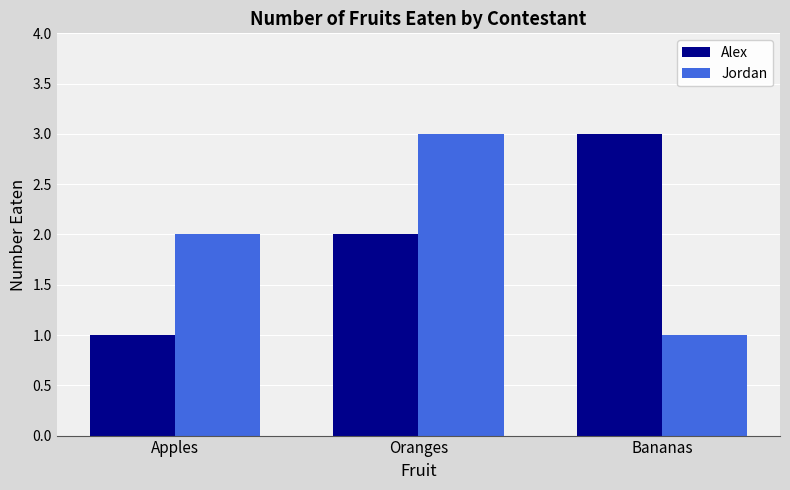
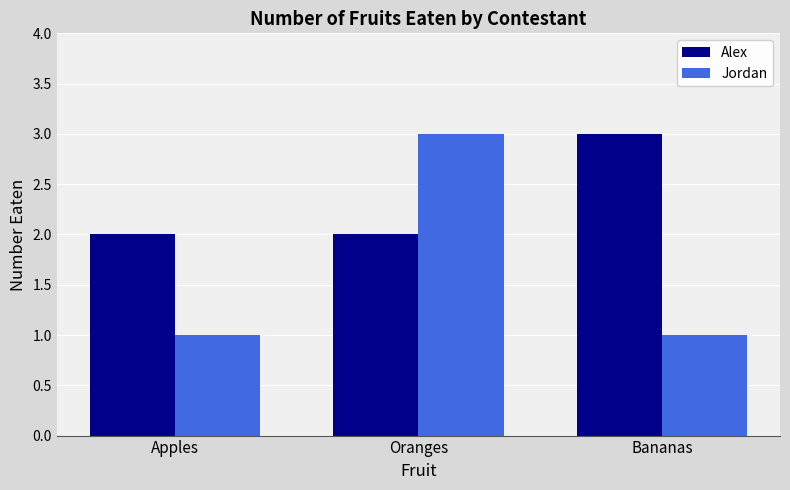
Alex, Apples: 1 -> 2
Jordan, Apples: 2 -> 1
